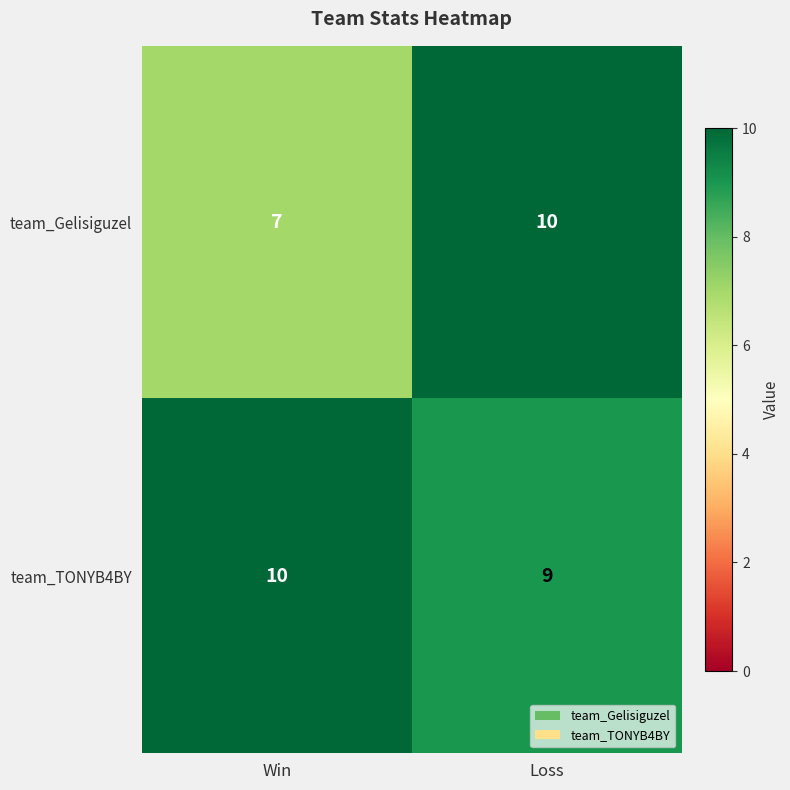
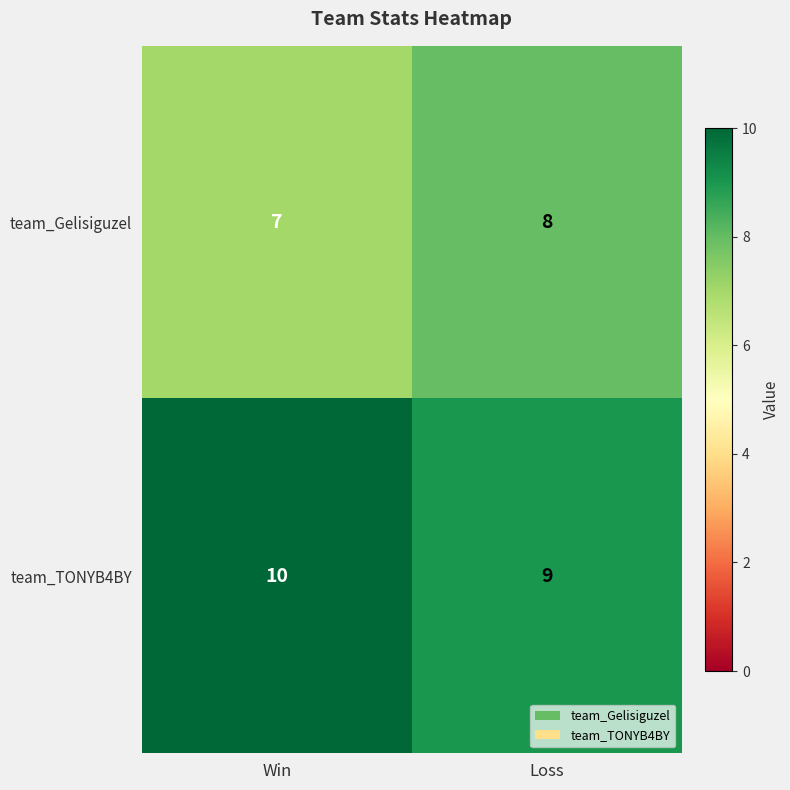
team_Gelisiguzel, Loss: 10 -> 8
